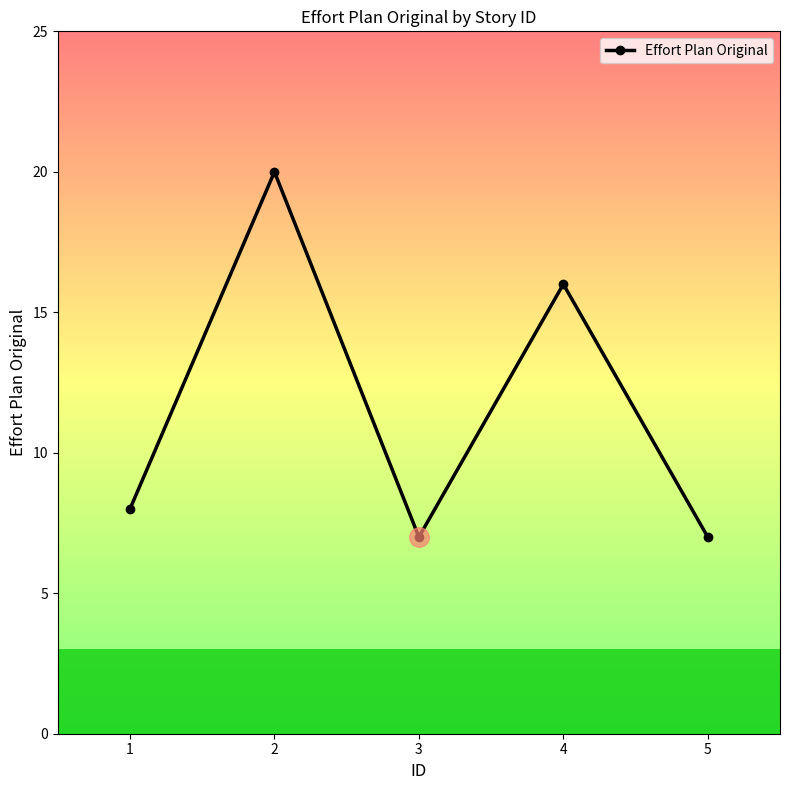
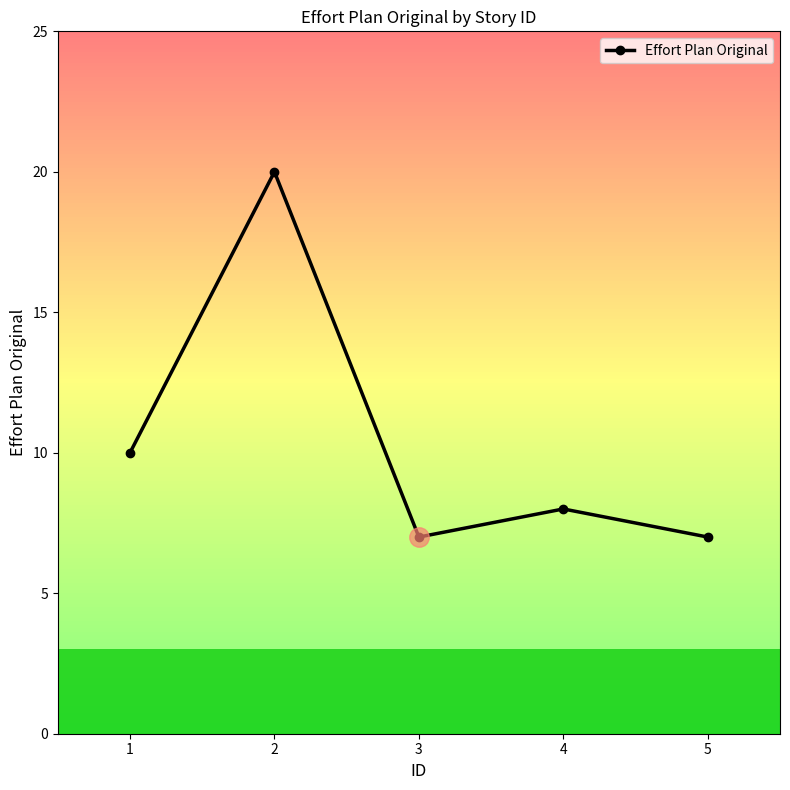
Effort Plan Original, 1: 8 -> 10
Effort Plan Original, 4: 16 -> 8
